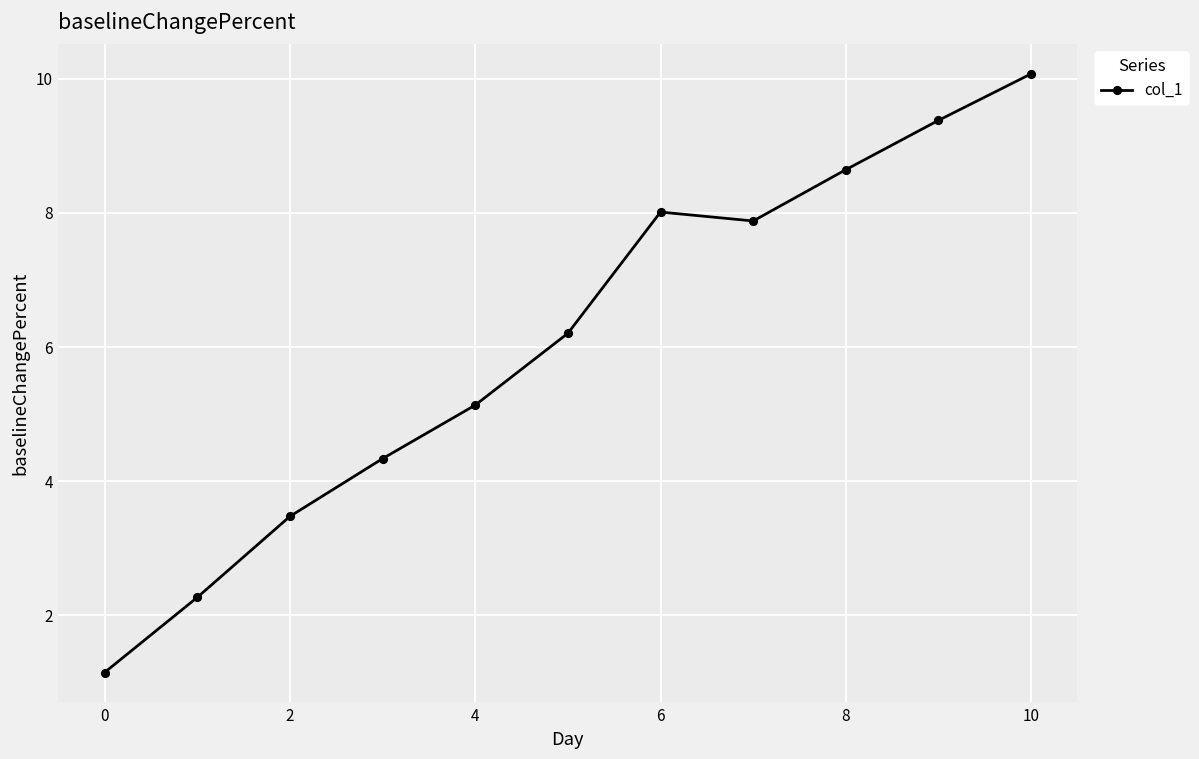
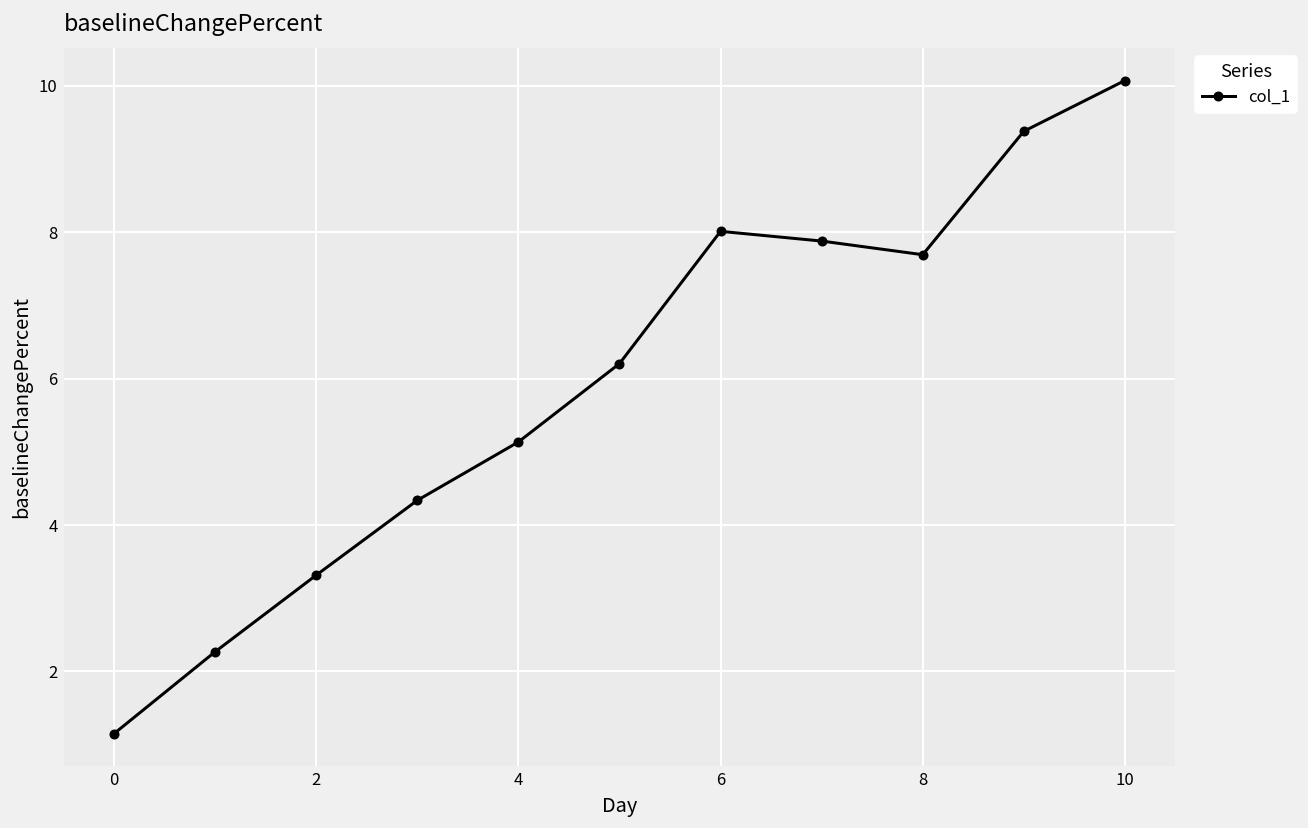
2: 3.5 -> 3.3
8: 8.6 -> 7.7
